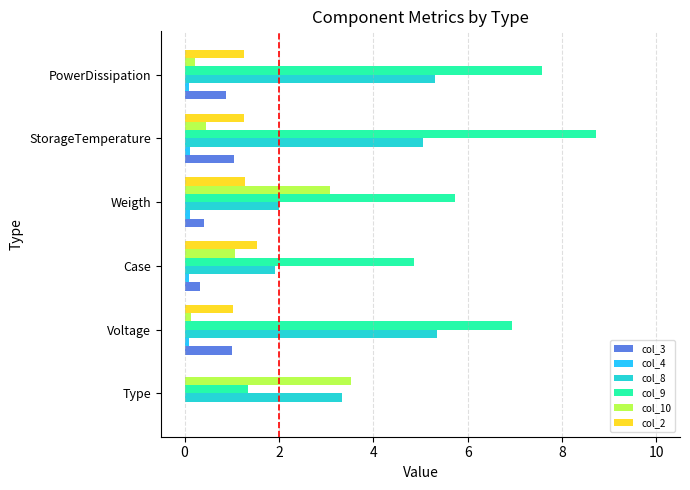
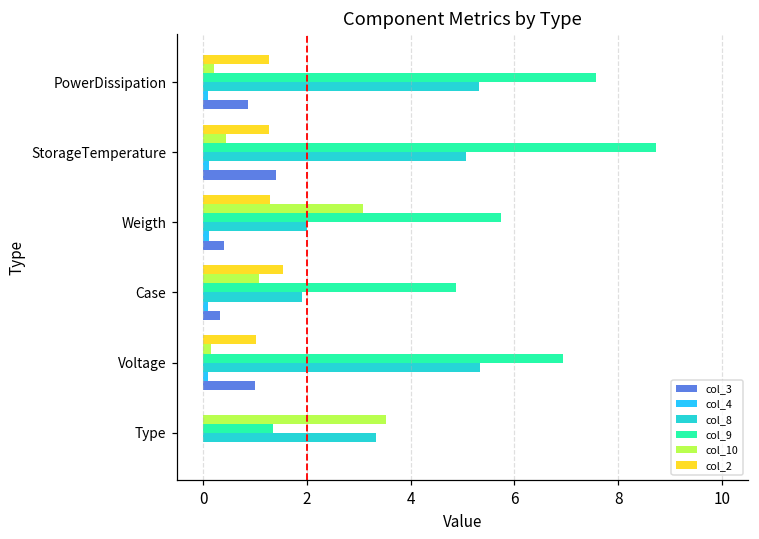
col_3, StorageTemperature: 1.0 -> 1.4
